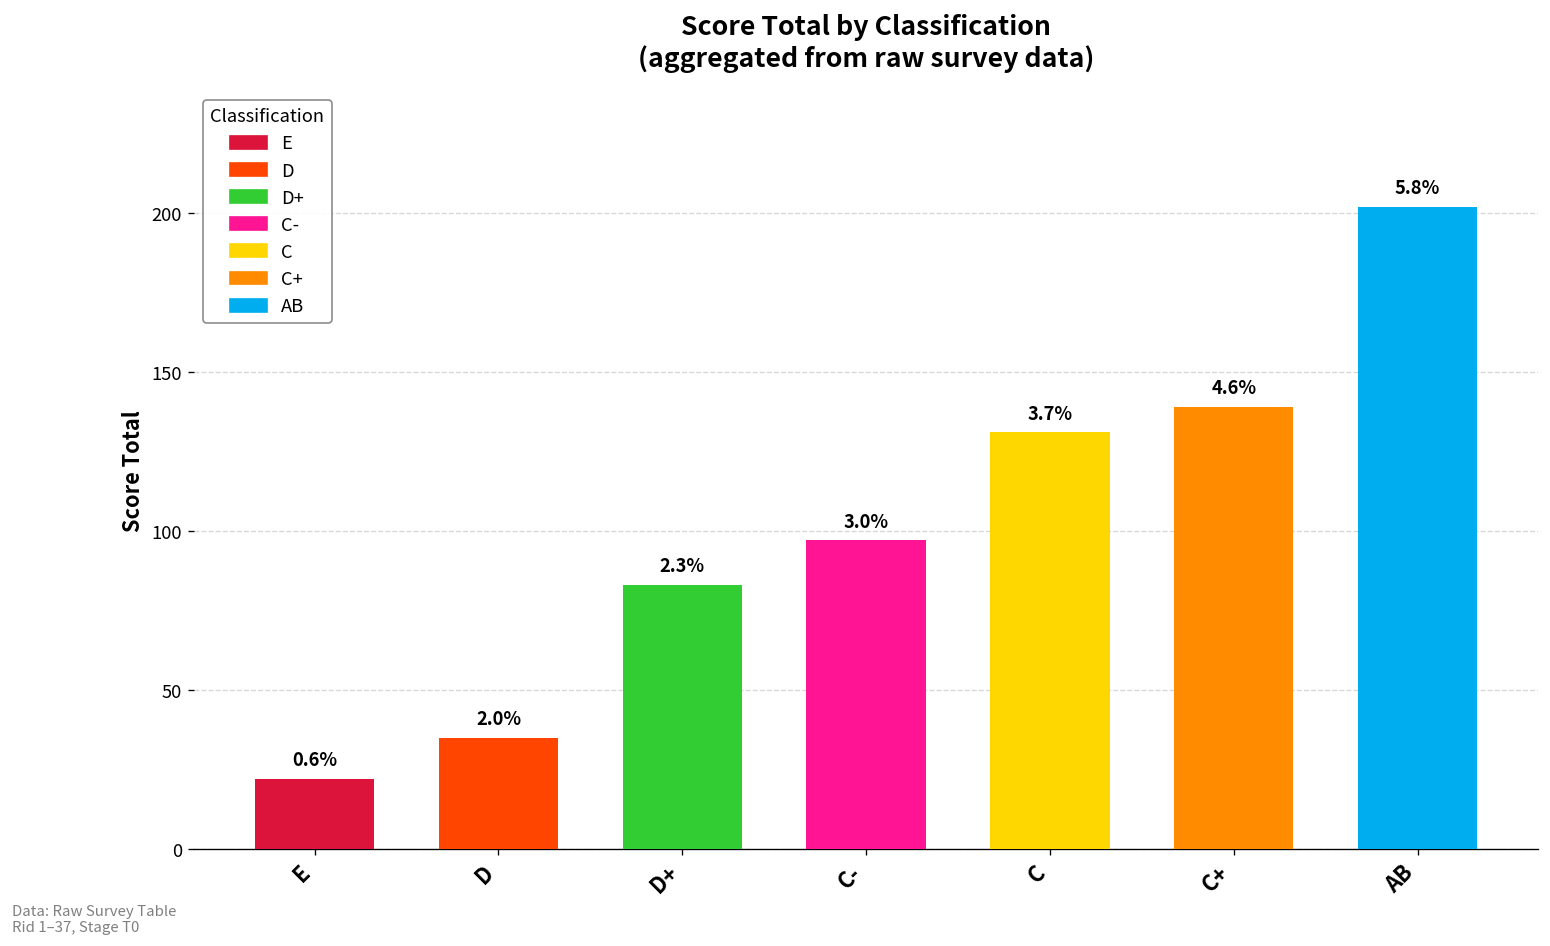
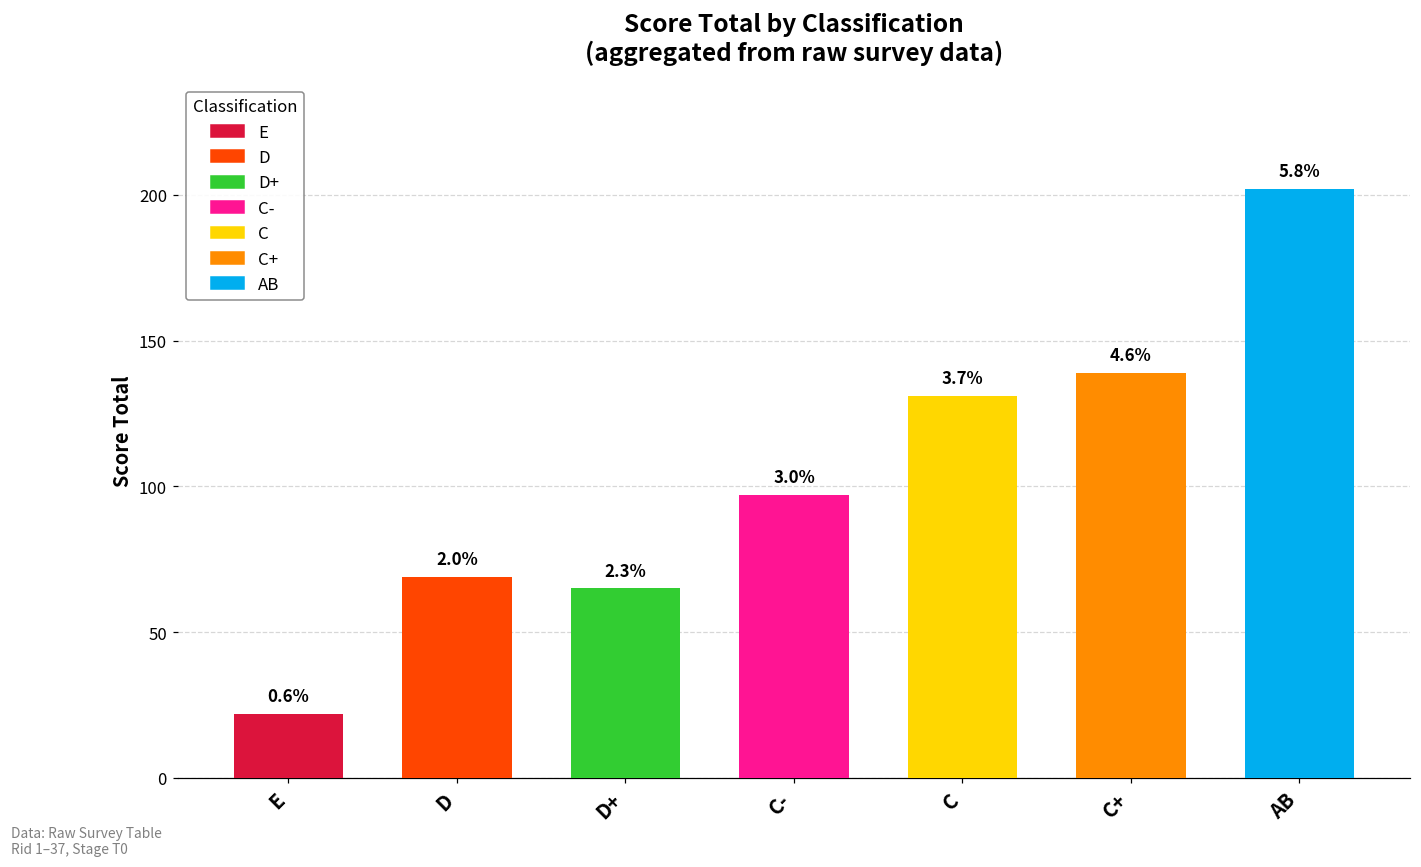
D: 35 -> 69
D+: 83 -> 65
